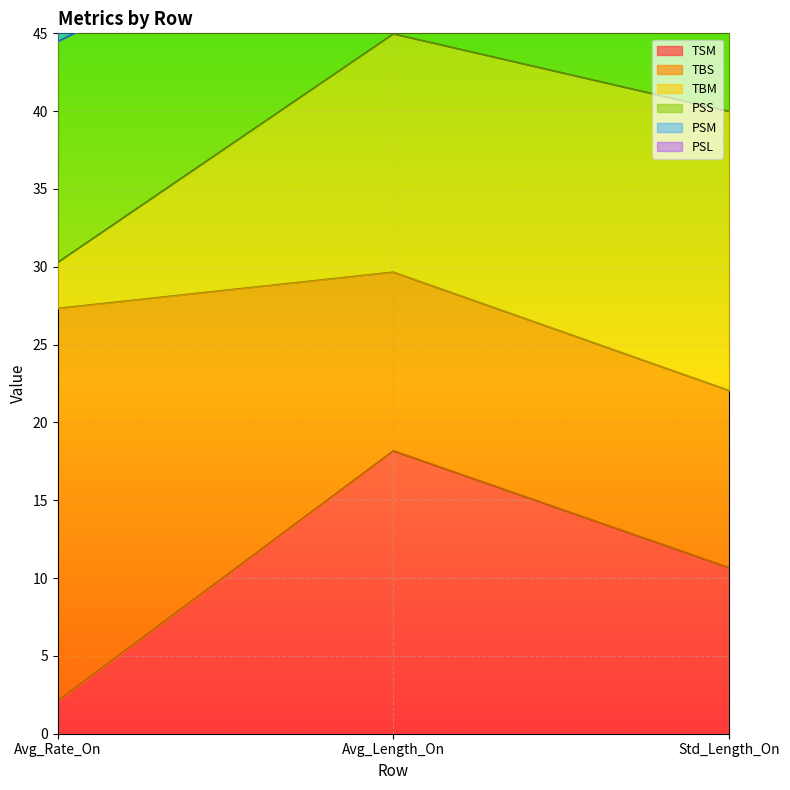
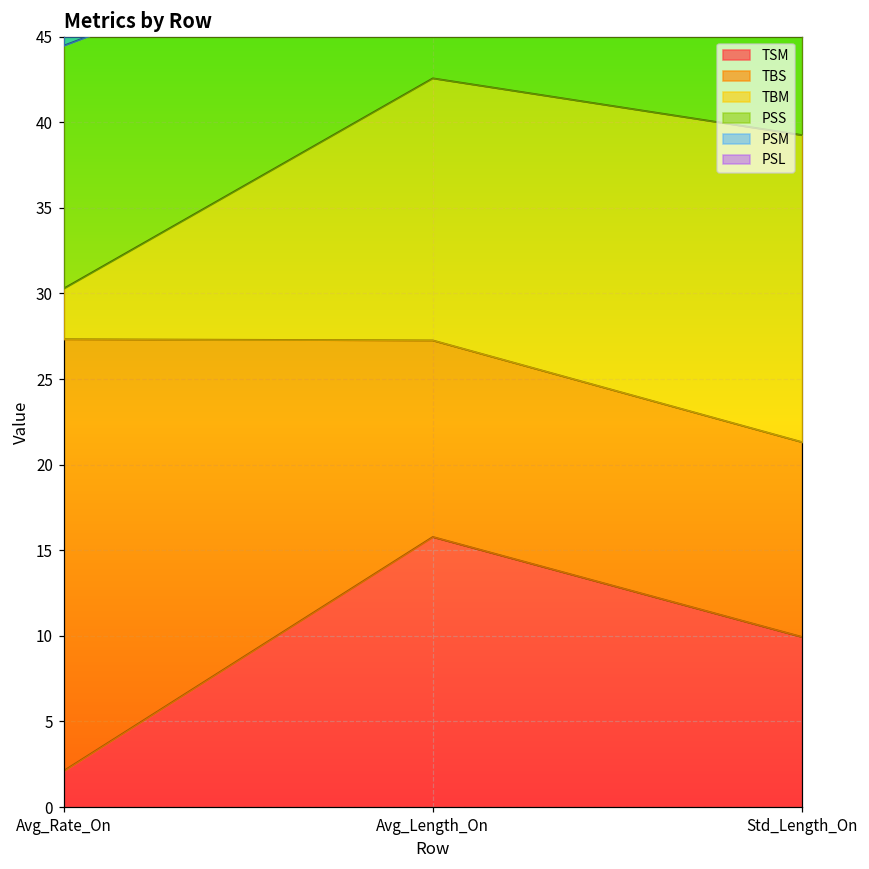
TSM, Avg_Length_On: 18.2 -> 15.8
TSM, Std_Length_On: 10.7 -> 9.9
